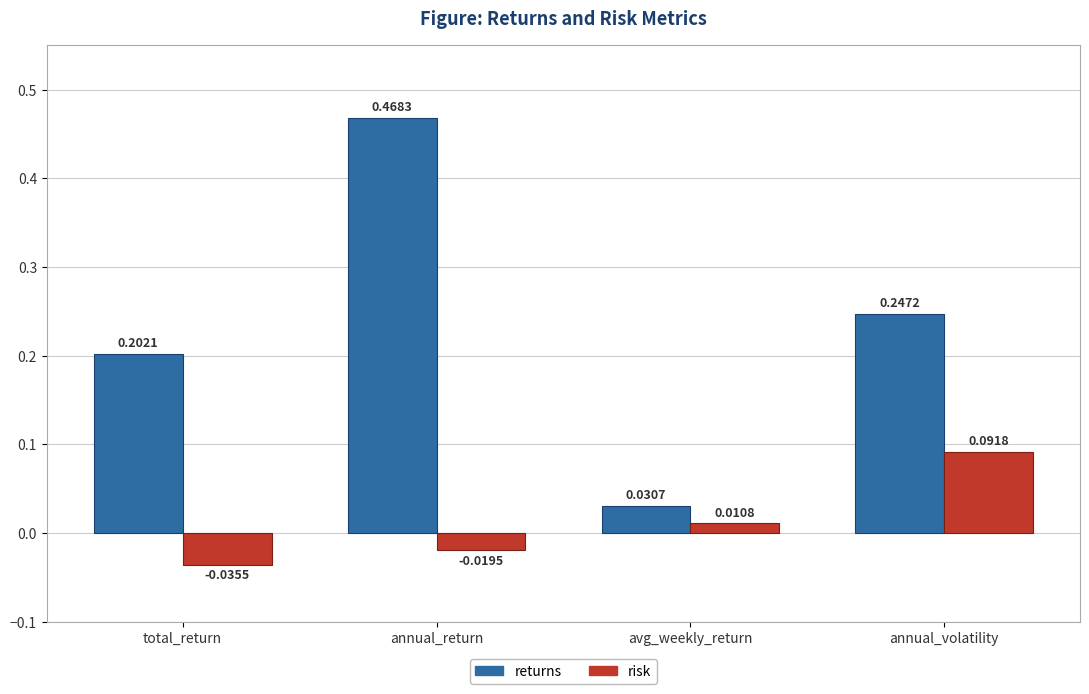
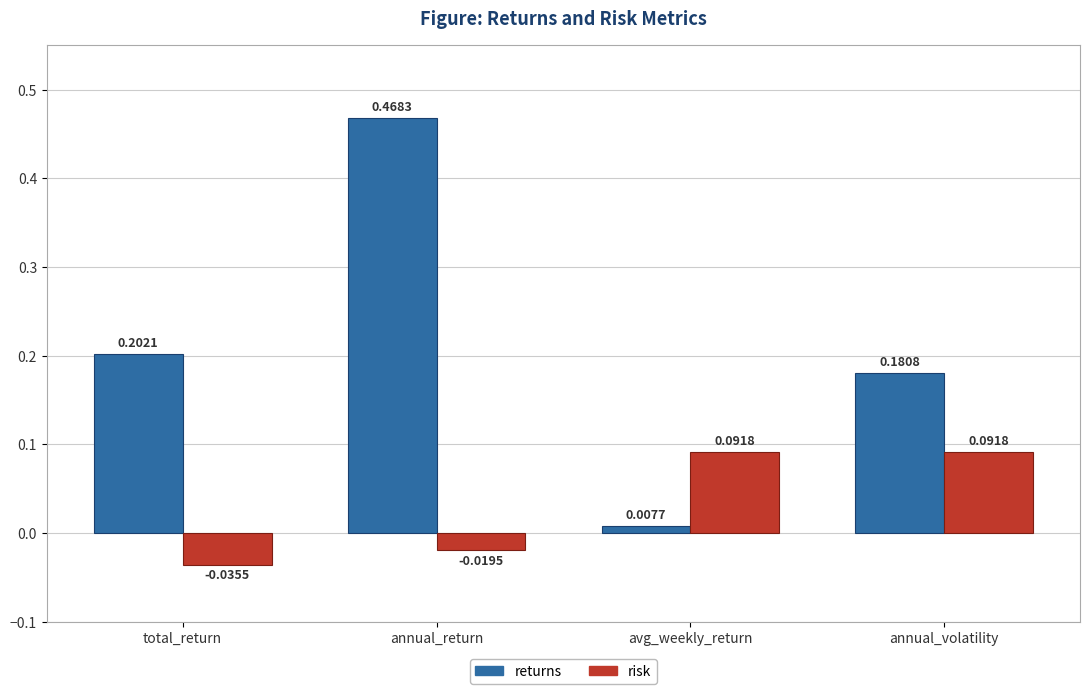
returns, avg_weekly_return: 0.0307 -> 0.0077
risk, avg_weekly_return: 0.0108 -> 0.0918
returns, annual_volatility: 0.2472 -> 0.1808
